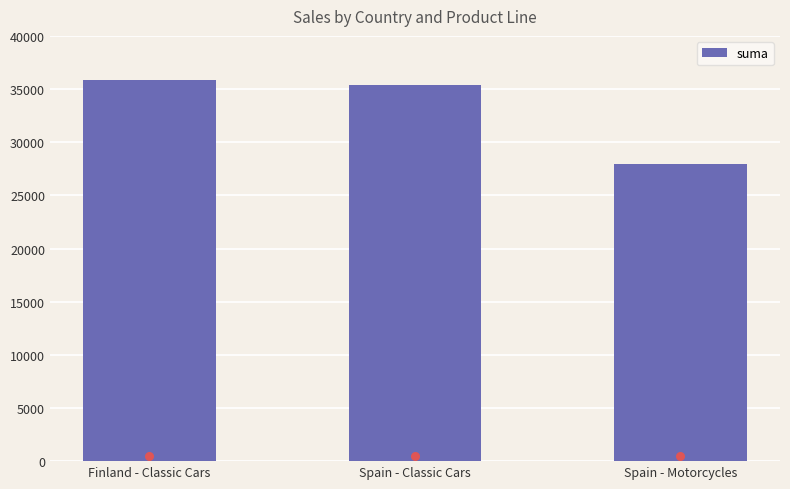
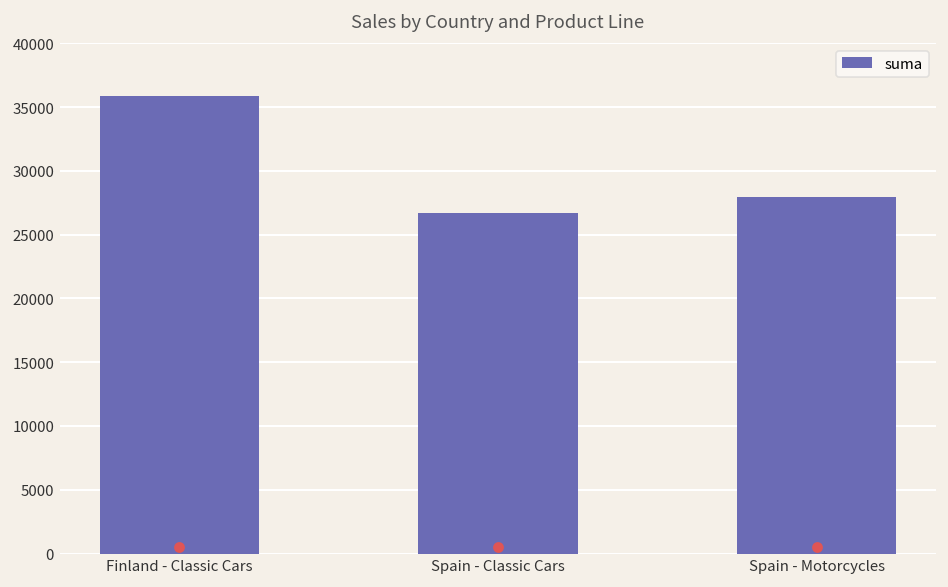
suma, Spain - Classic Cars: 35400 -> 26700
